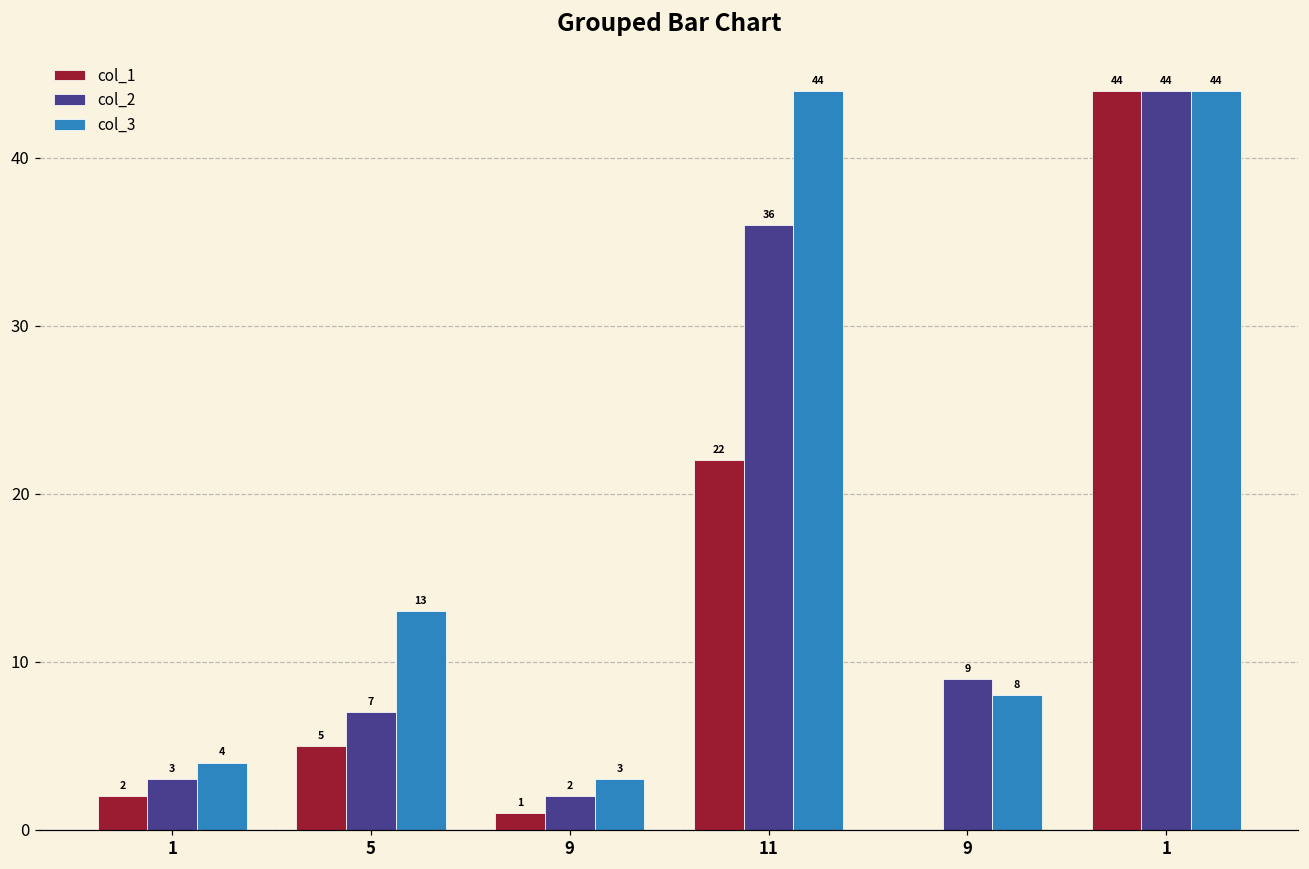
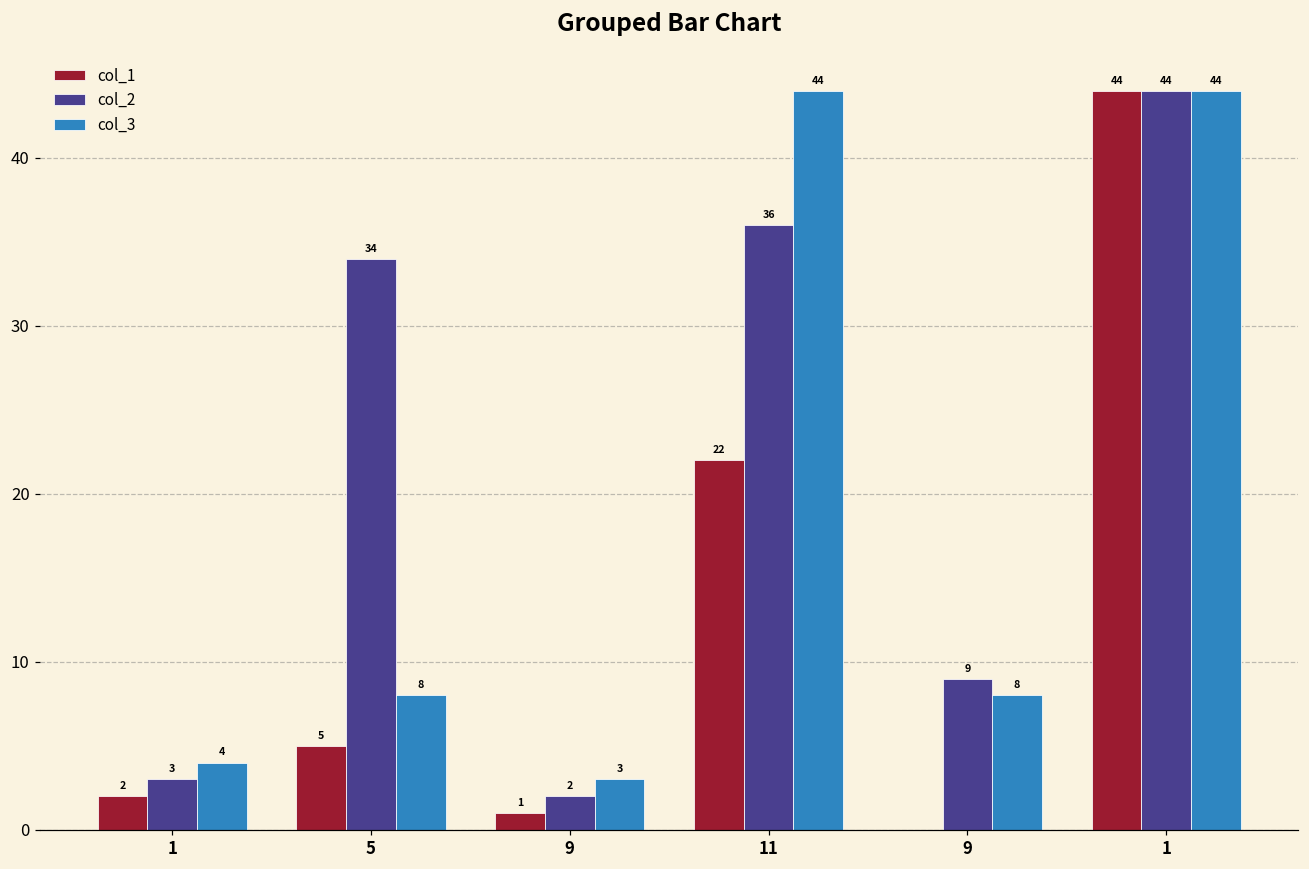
col_2, 5: 7 -> 34
col_3, 5: 13 -> 8
